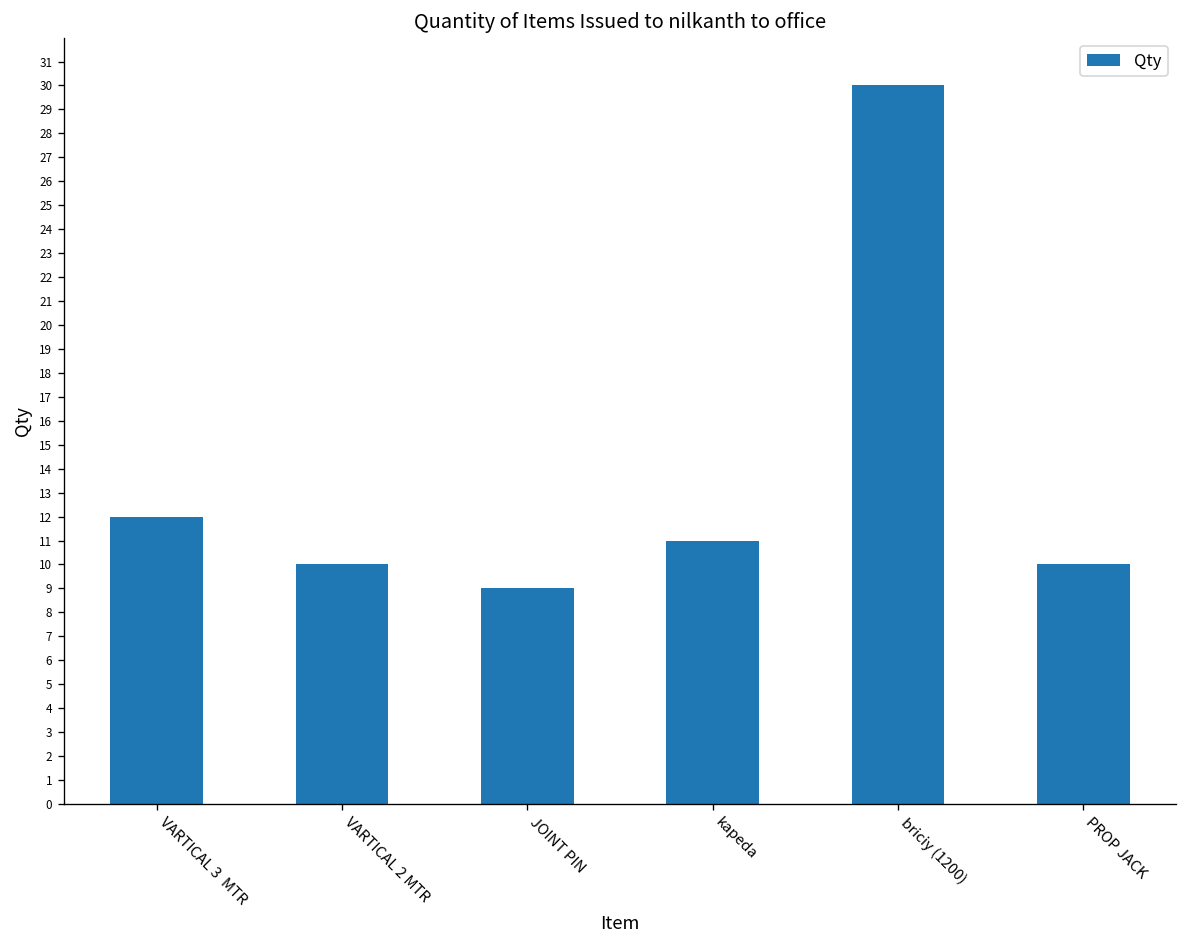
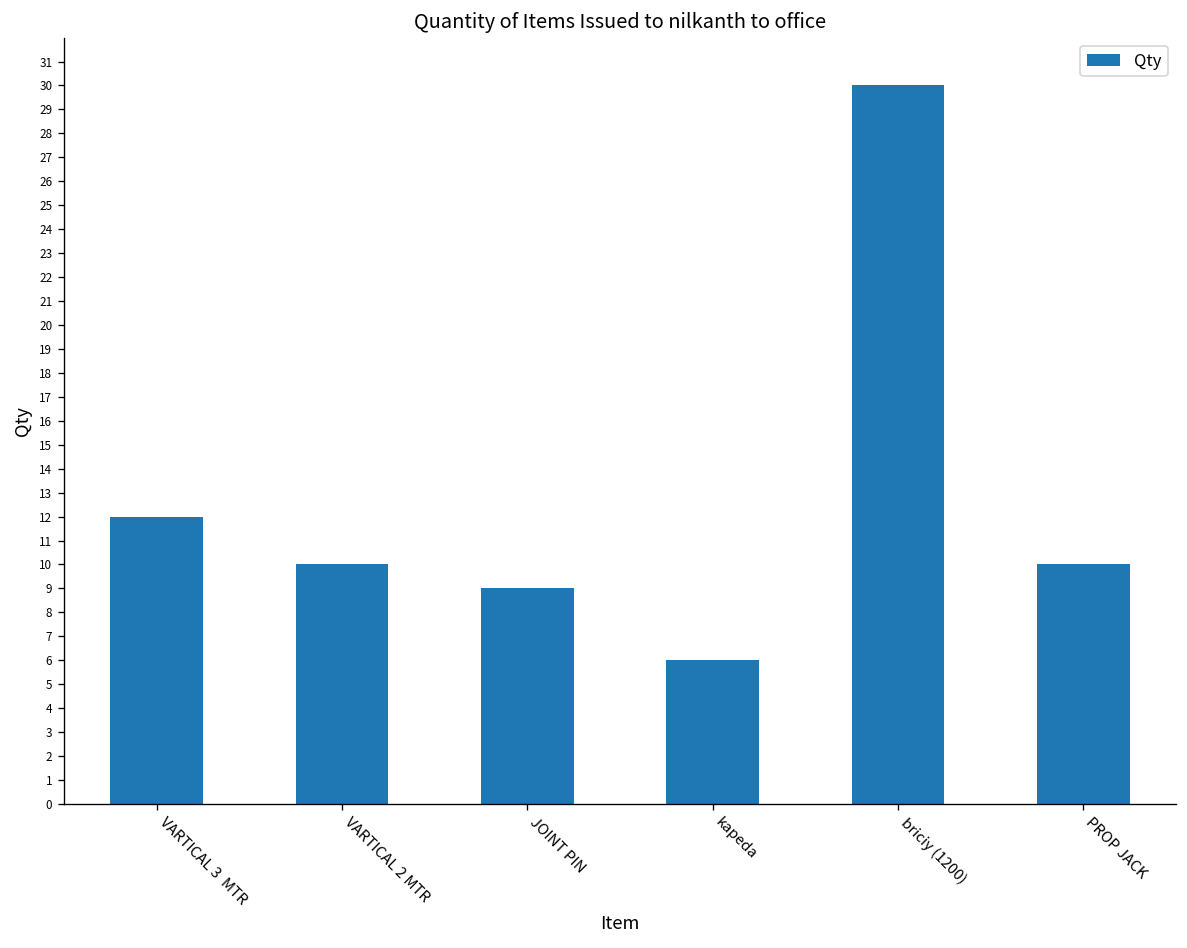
kapeda: 11 -> 6
